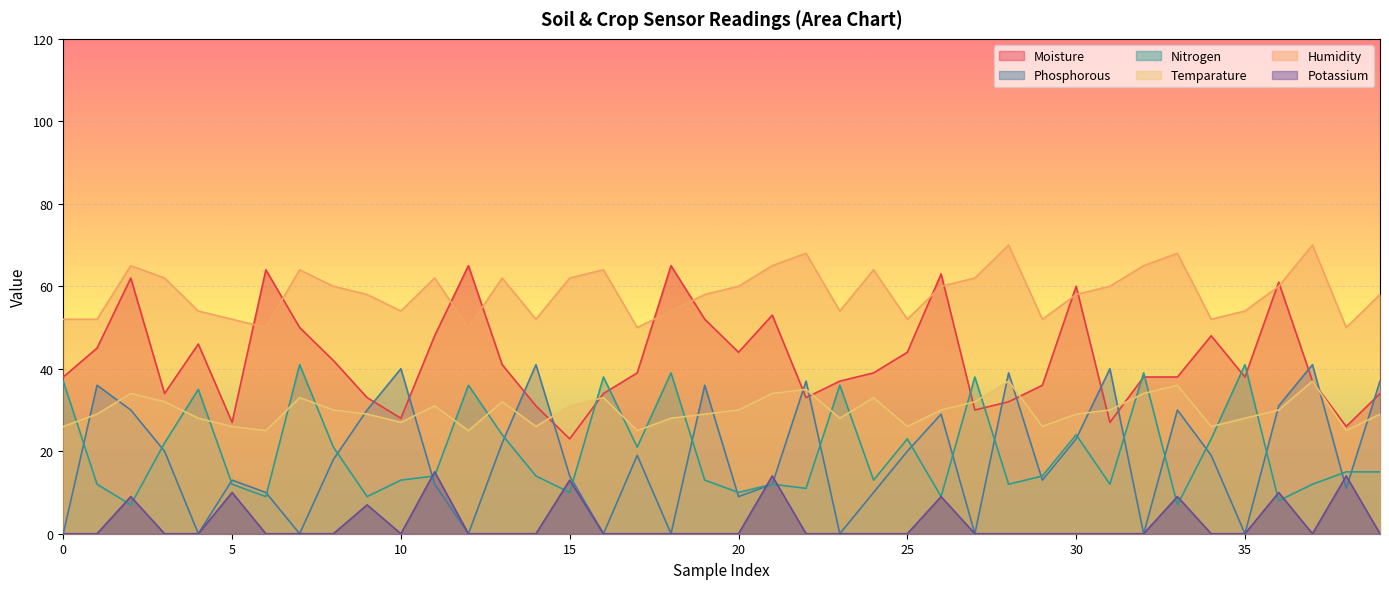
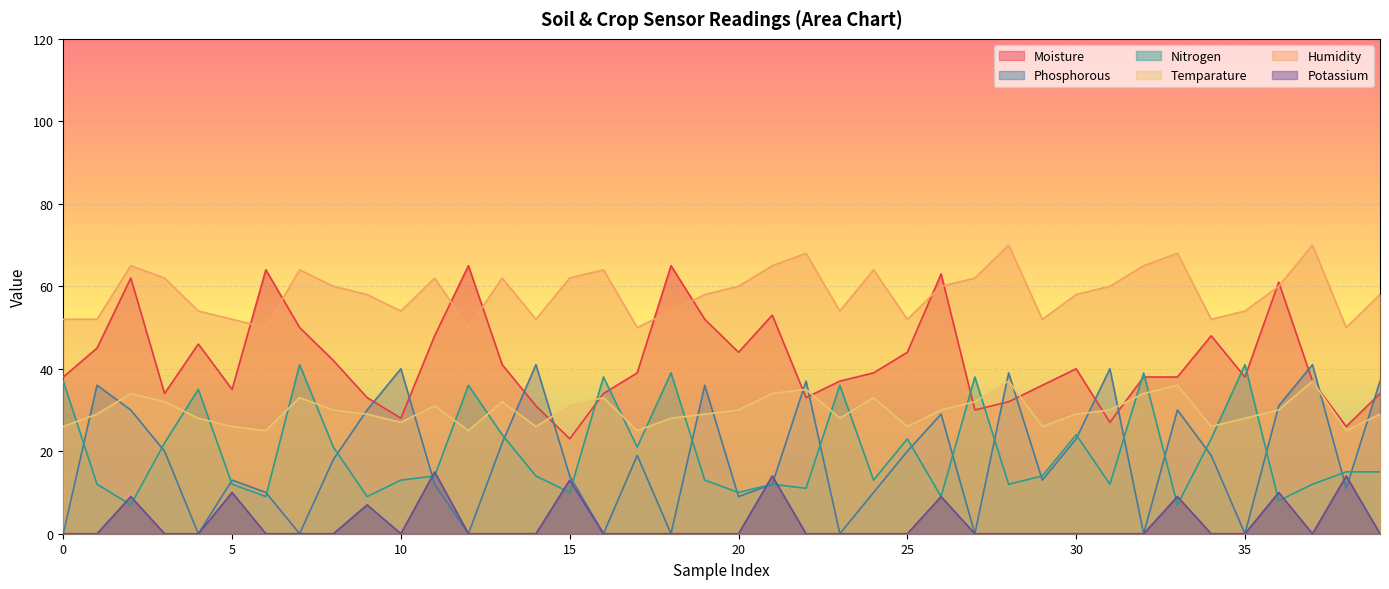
Moisture, 5: 27 -> 35
Moisture, 30: 60 -> 40
